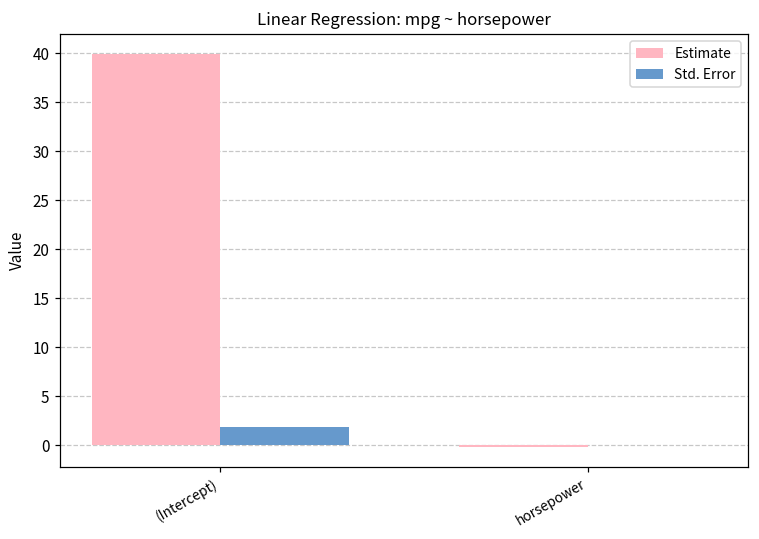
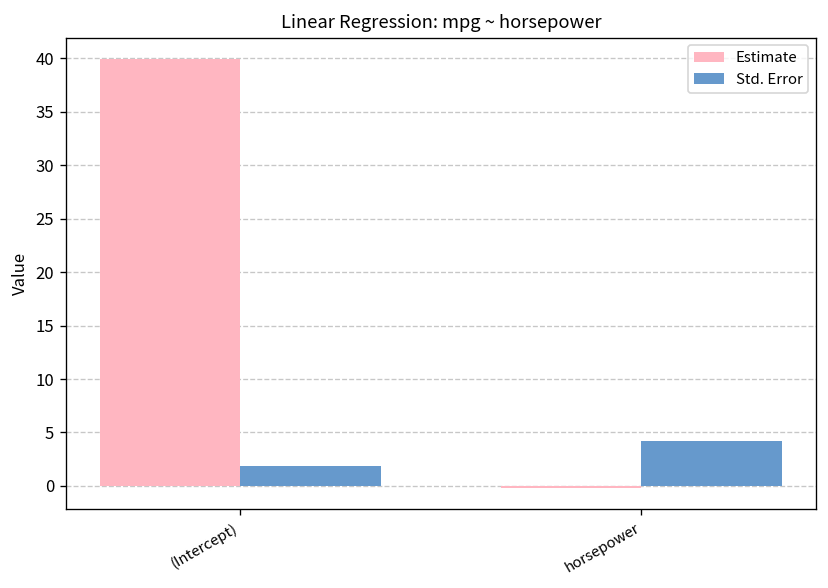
Std. Error, horsepower: 0 -> 4
